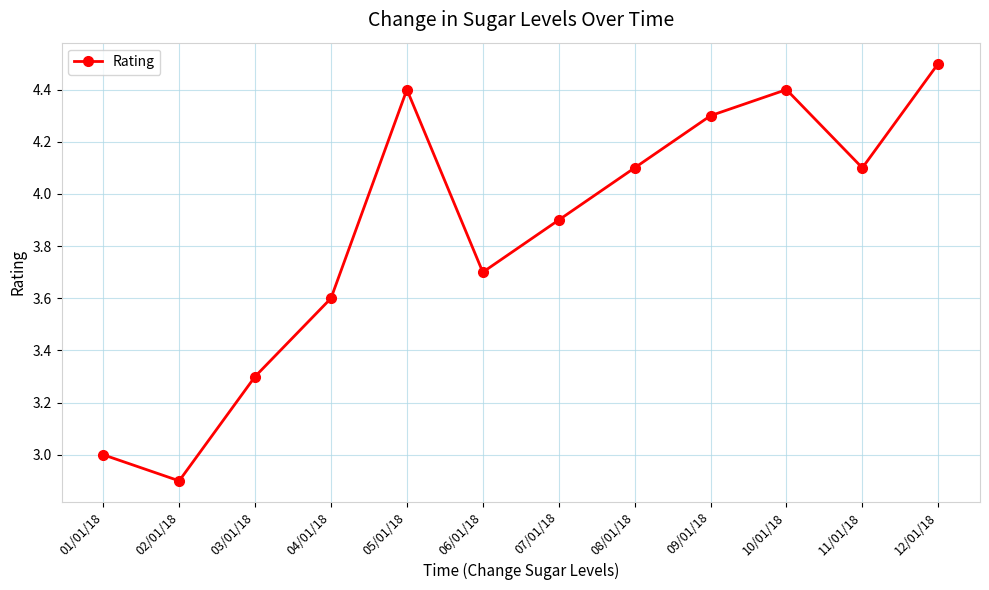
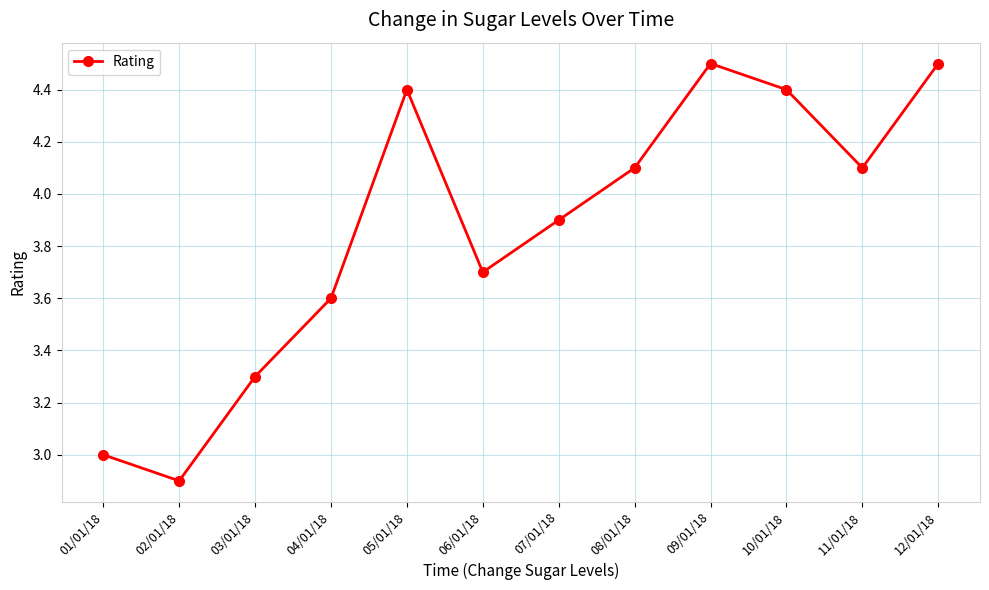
09/01/18: 4.3 -> 4.5
